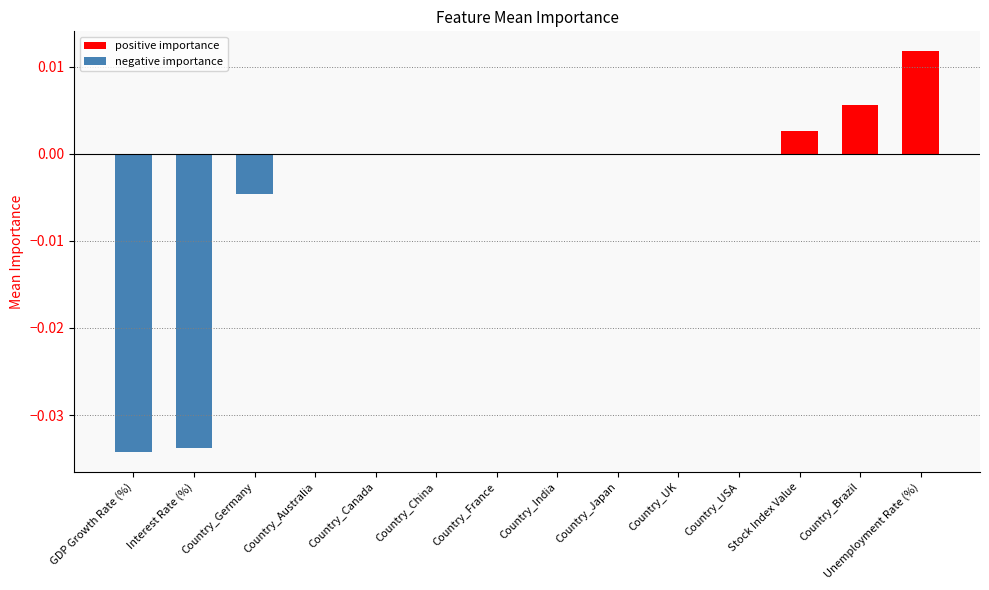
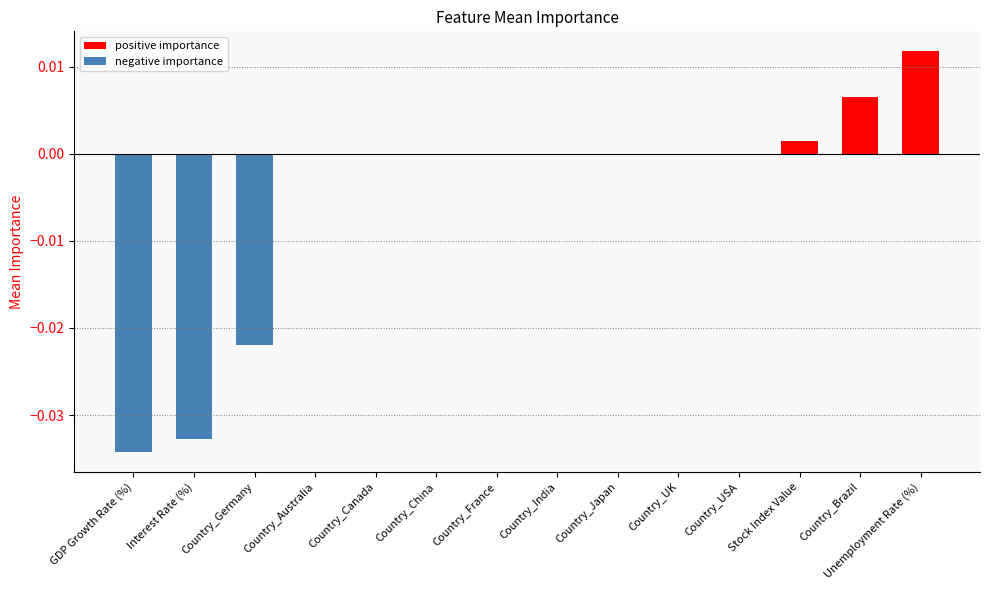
Interest Rate (%): -0.034 -> -0.033
Country_Germany: -0.005 -> -0.022
Stock Index Value: 0.003 -> 0.001
Country_Brazil: 0.006 -> 0.007
